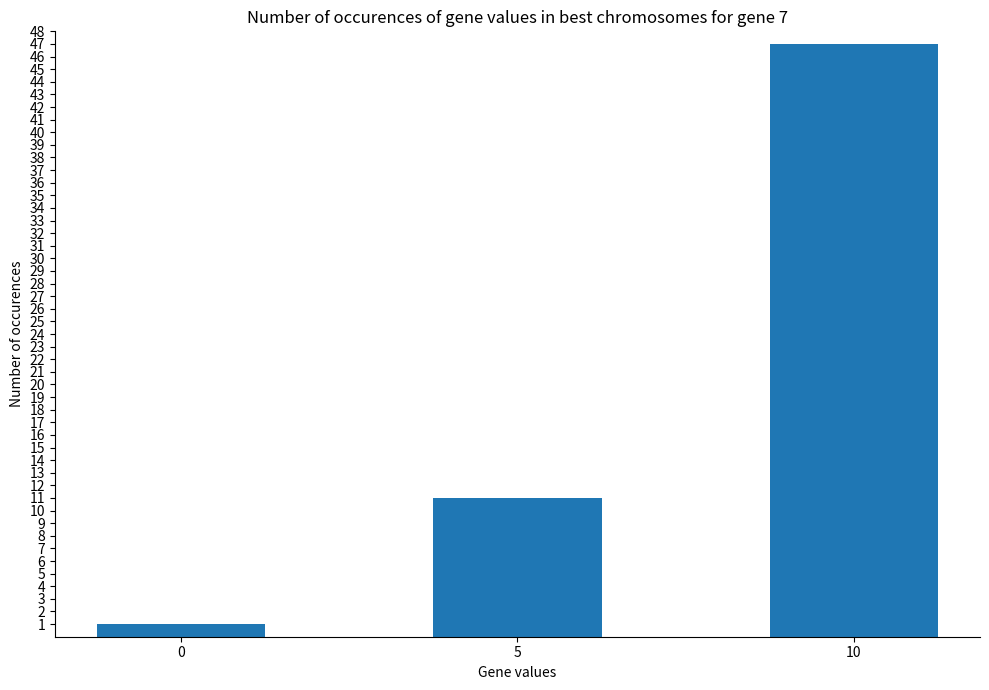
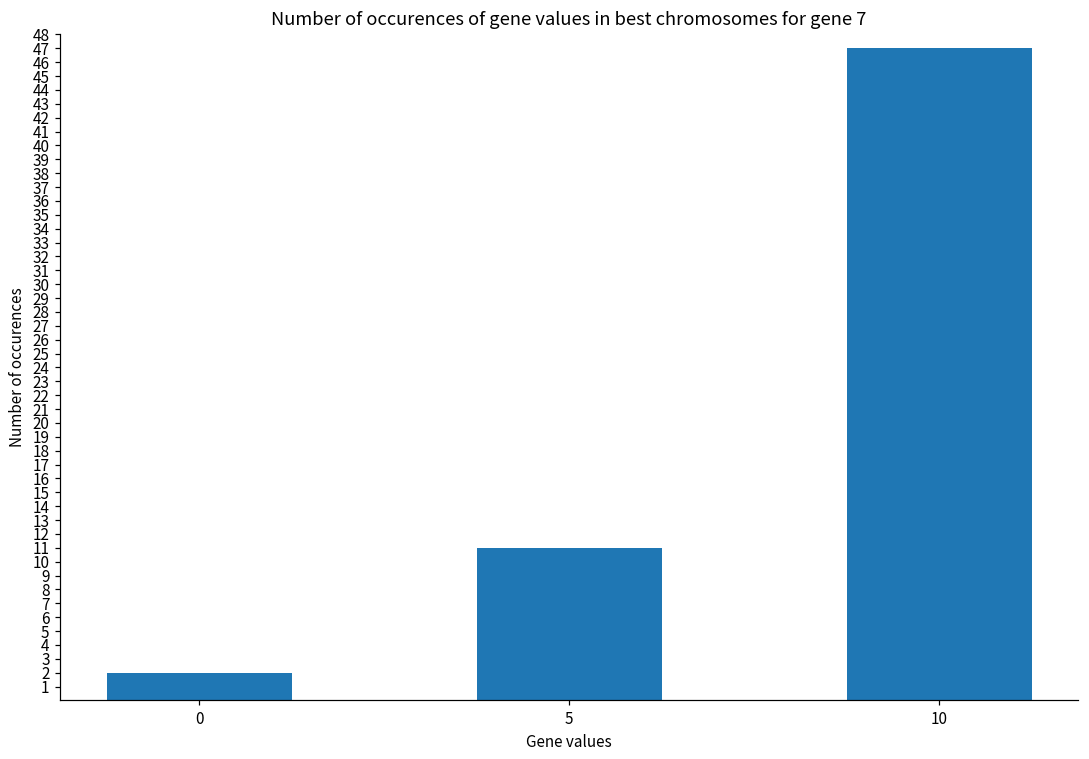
0: 1 -> 2
